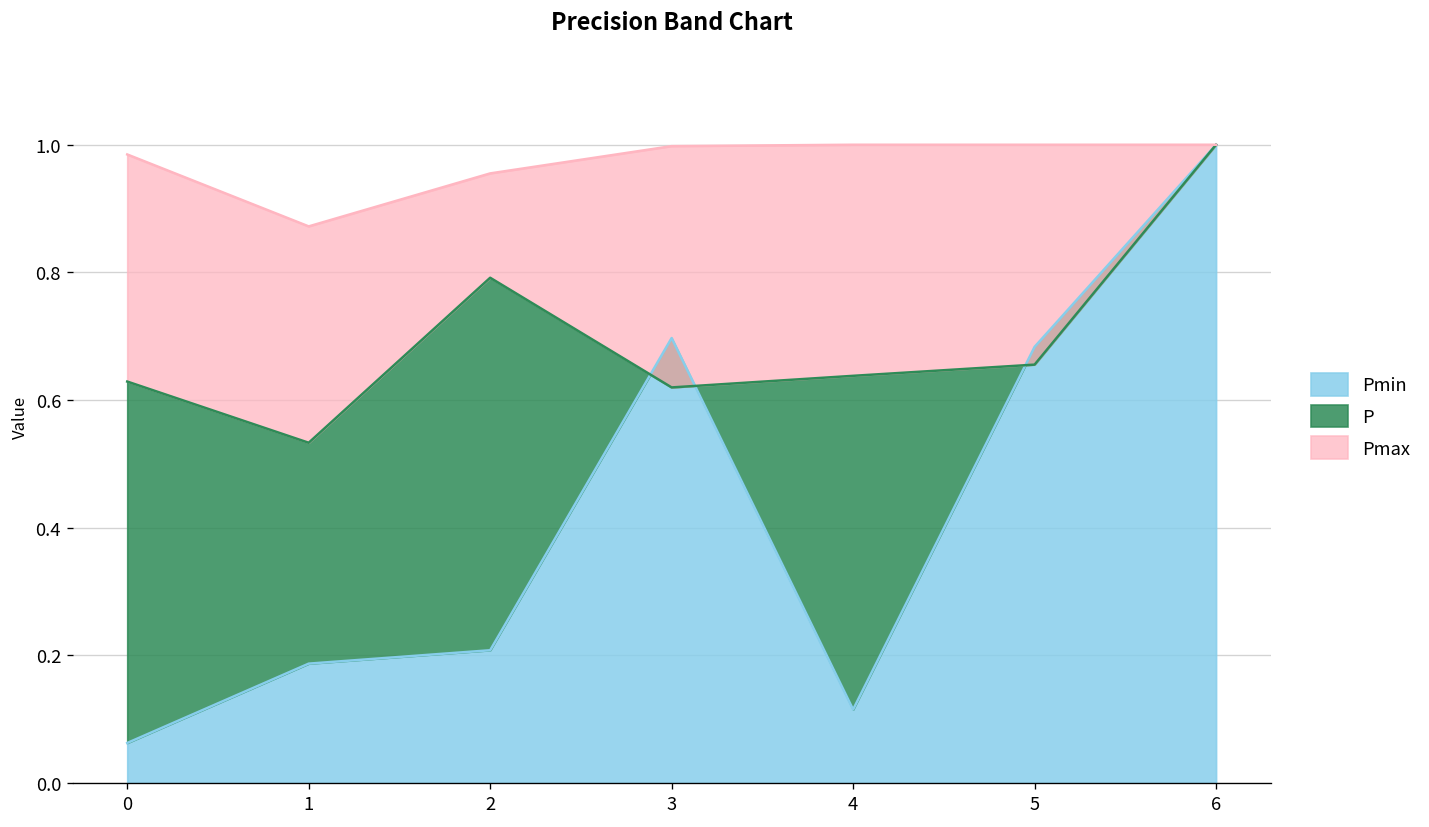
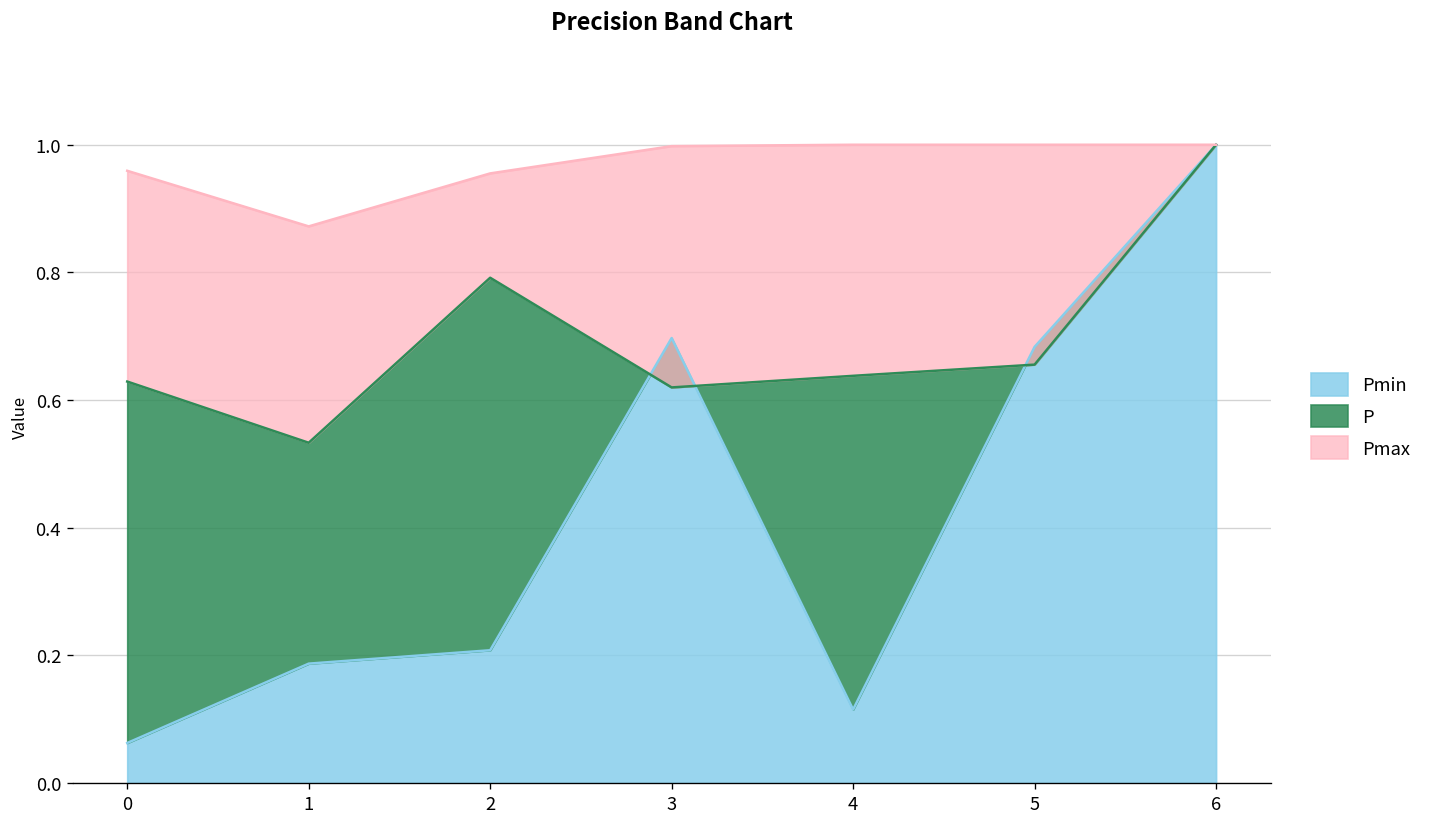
Pmax, 0: 0.98 -> 0.96
